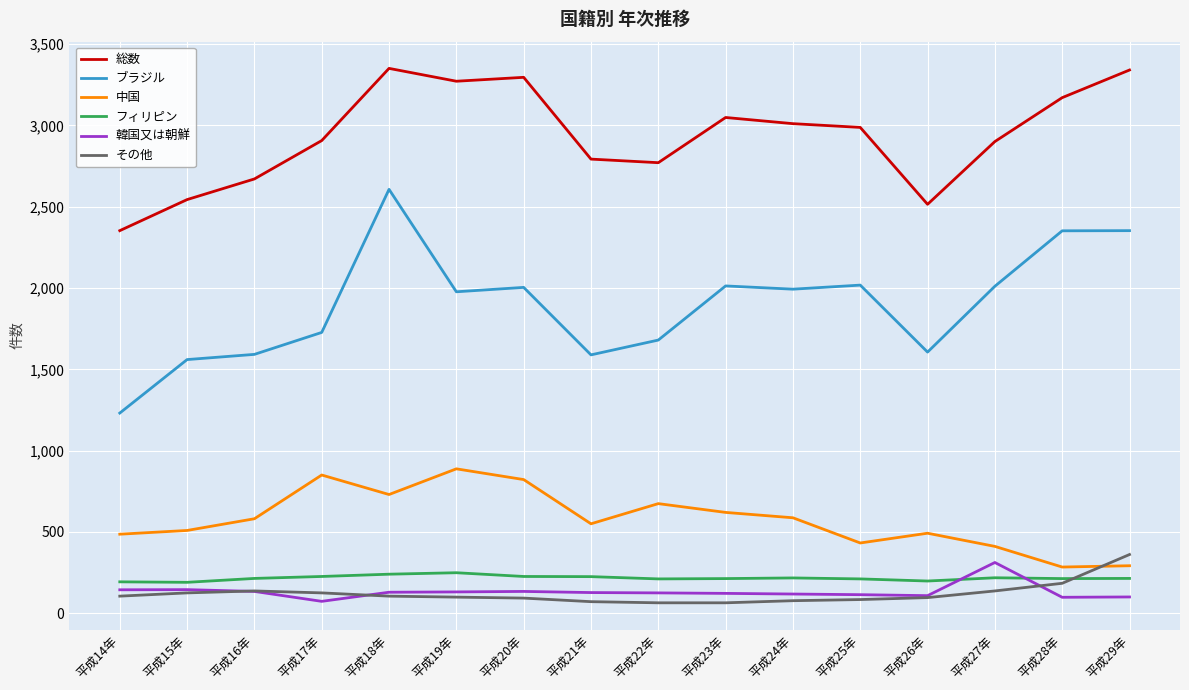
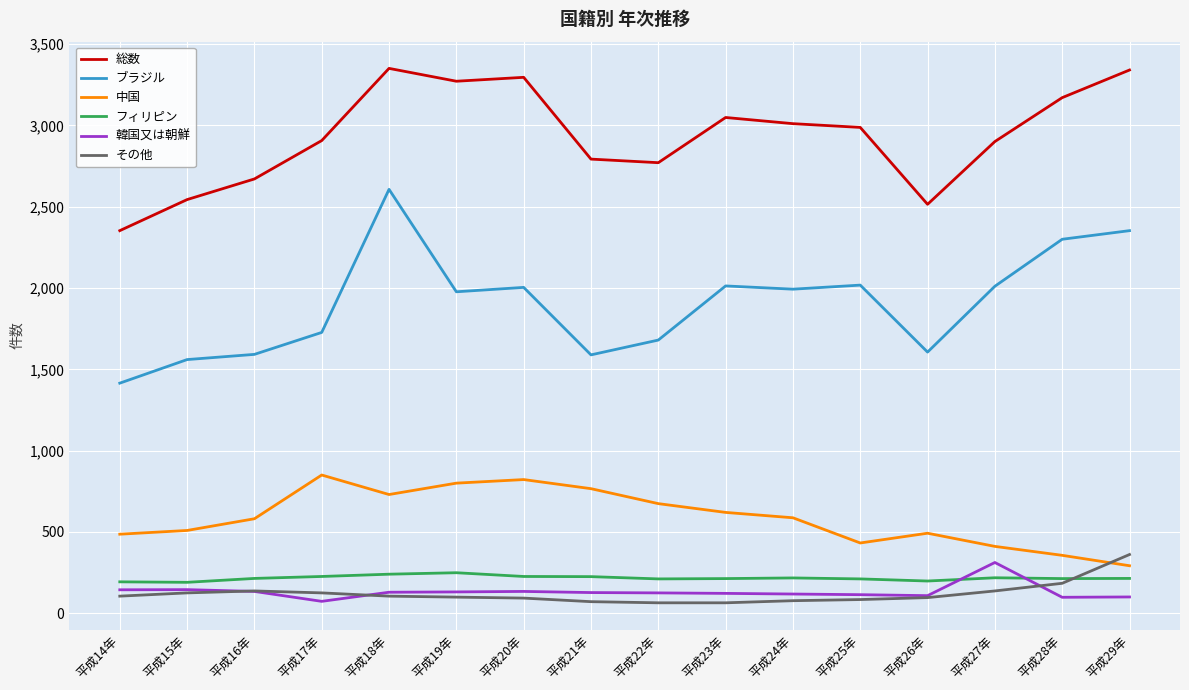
ブラジル, 平成14年: 1,230 -> 1,420
中国, 平成19年: 890 -> 800
中国, 平成21年: 550 -> 770
ブラジル, 平成28年: 2,350 -> 2,300
中国, 平成28年: 280 -> 360
